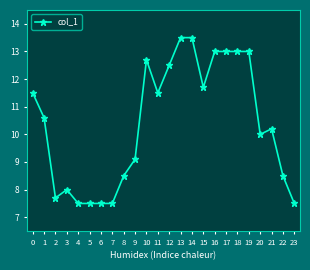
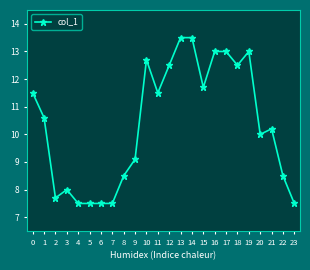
18: 13.0 -> 12.5
